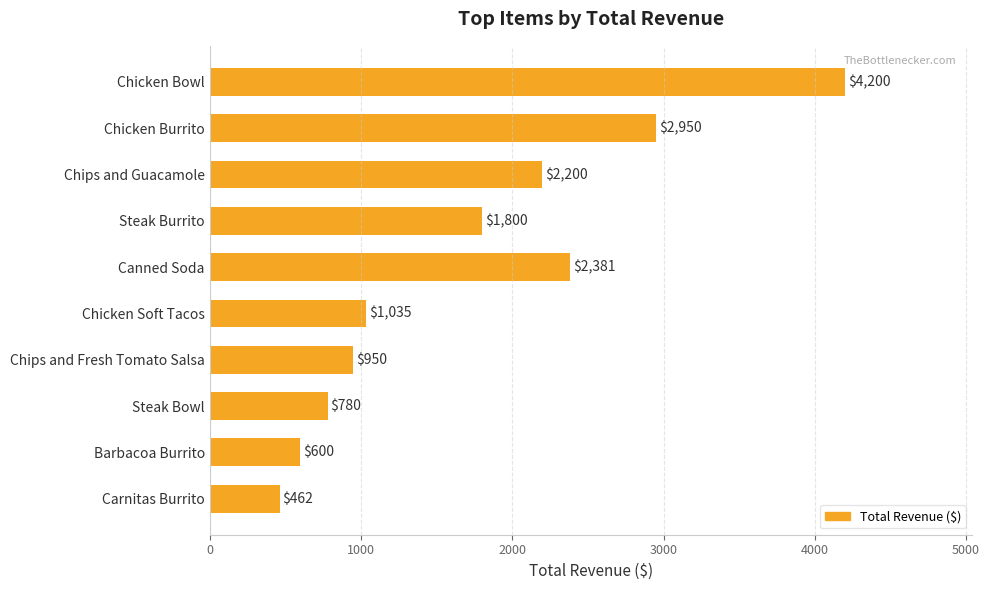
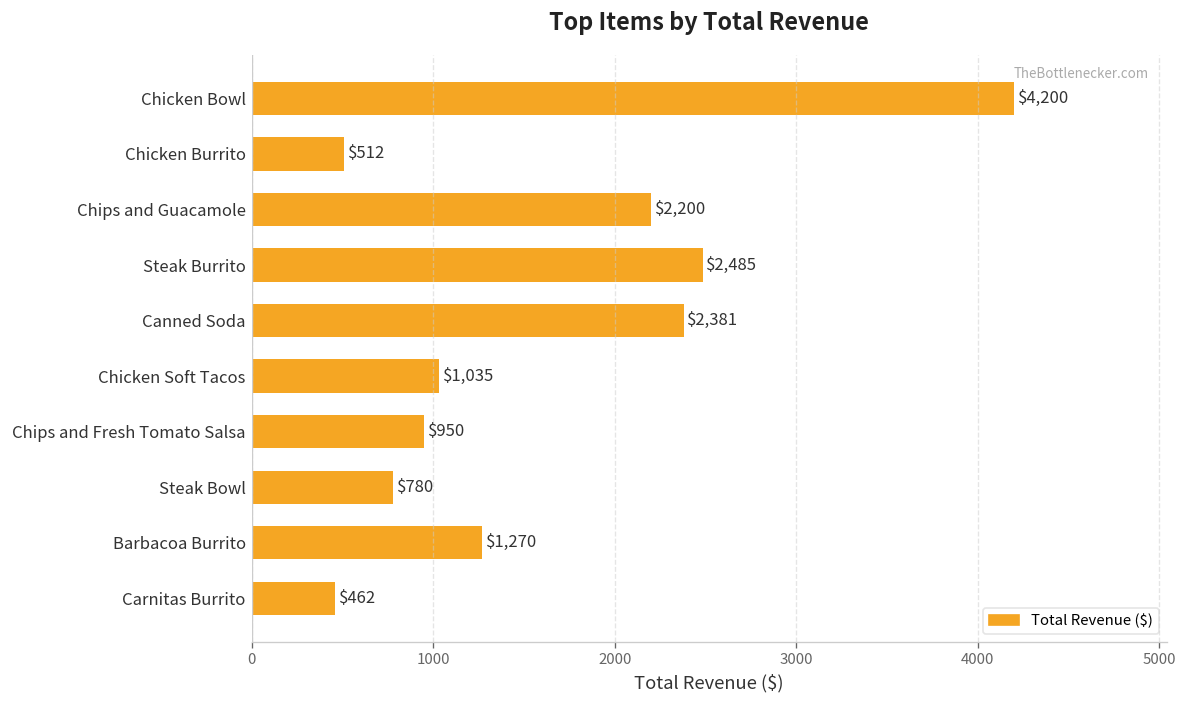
Chicken Burrito: $2,950 -> $512
Steak Burrito: $1,800 -> $2,485
Barbacoa Burrito: $600 -> $1,270
